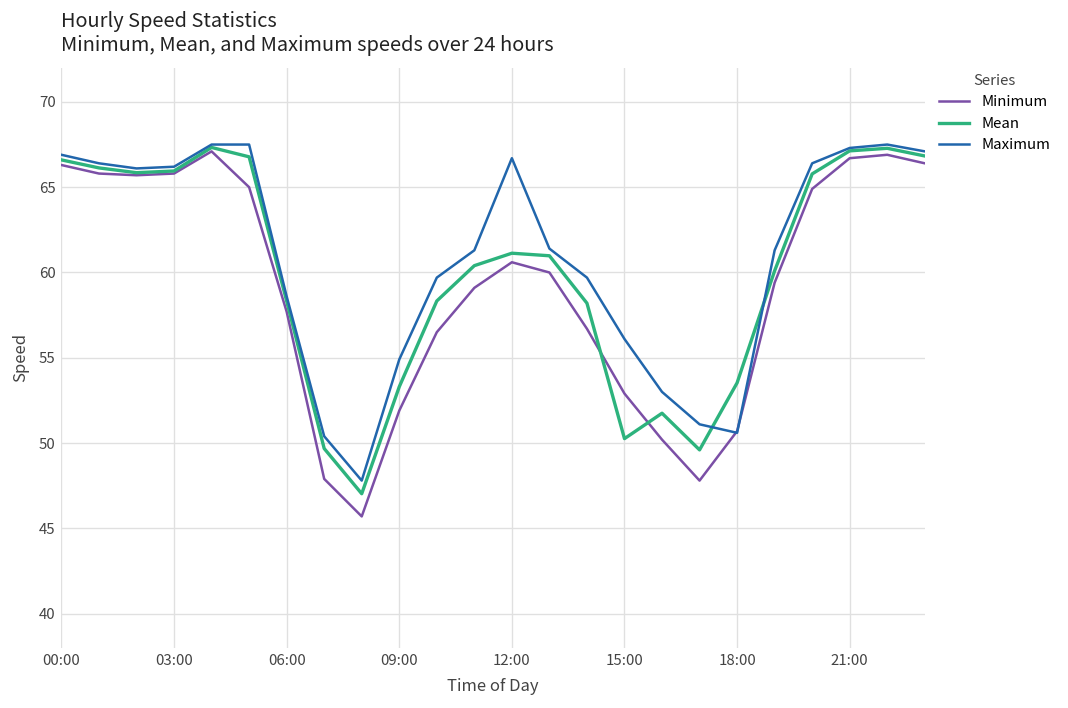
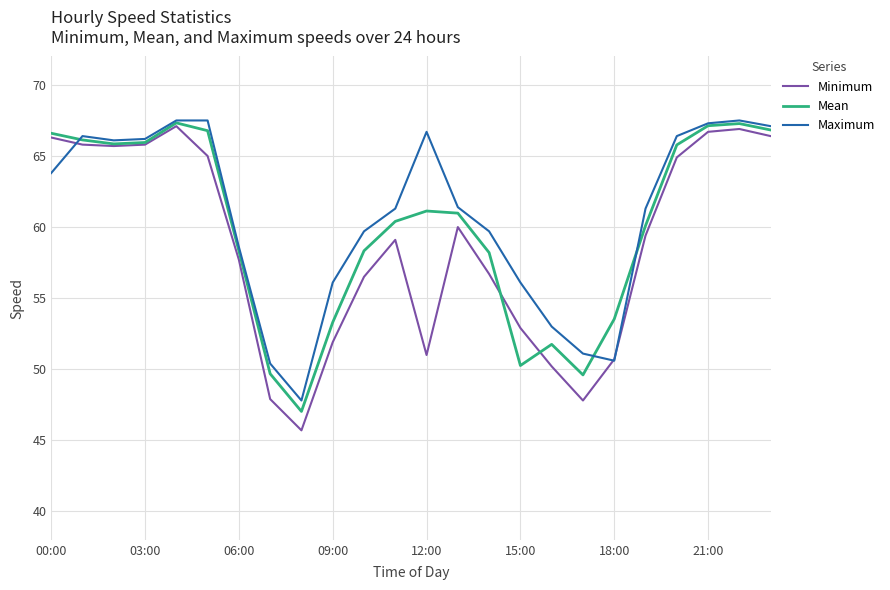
Maximum, 00:00: 66.9 -> 63.8
Maximum, 09:00: 54.9 -> 56.1
Minimum, 12:00: 60.6 -> 51.0
